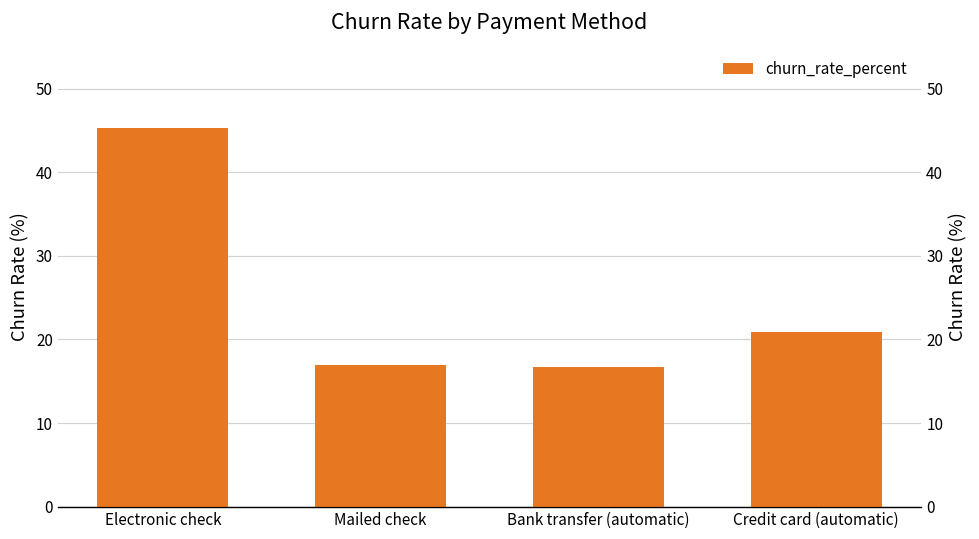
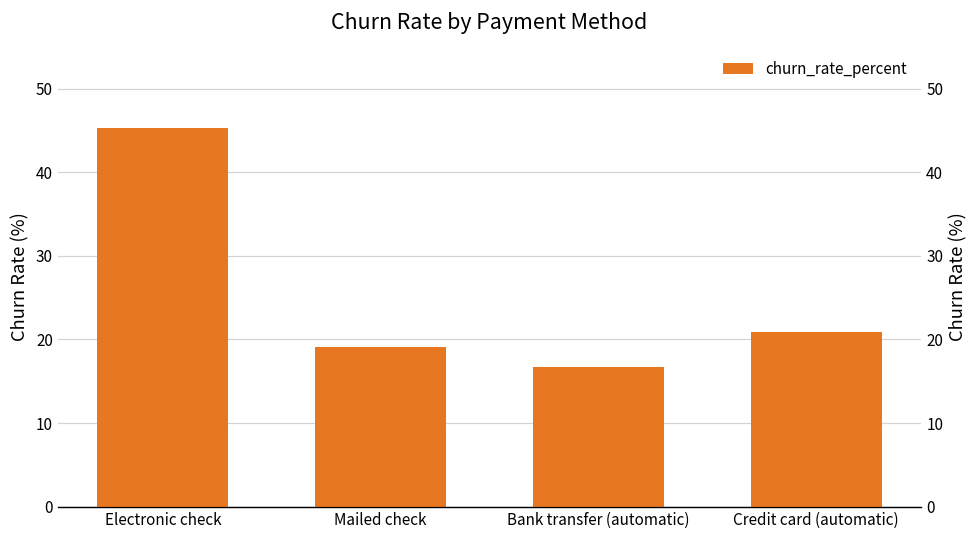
Mailed check: 17 -> 19
